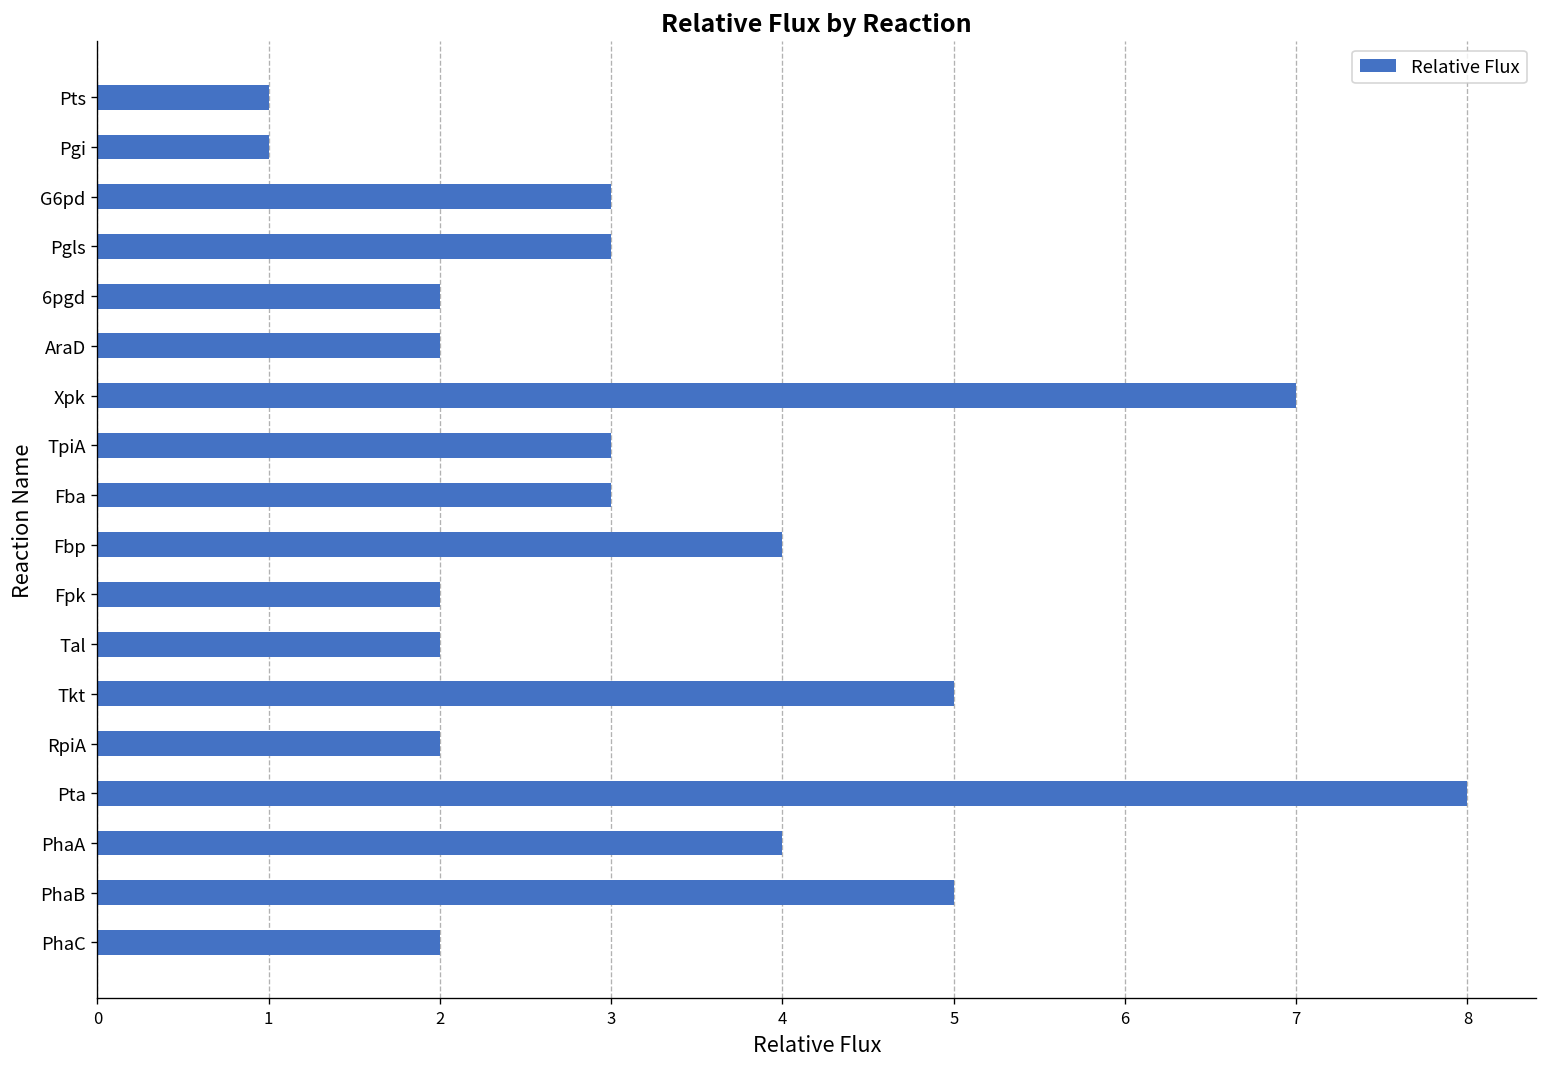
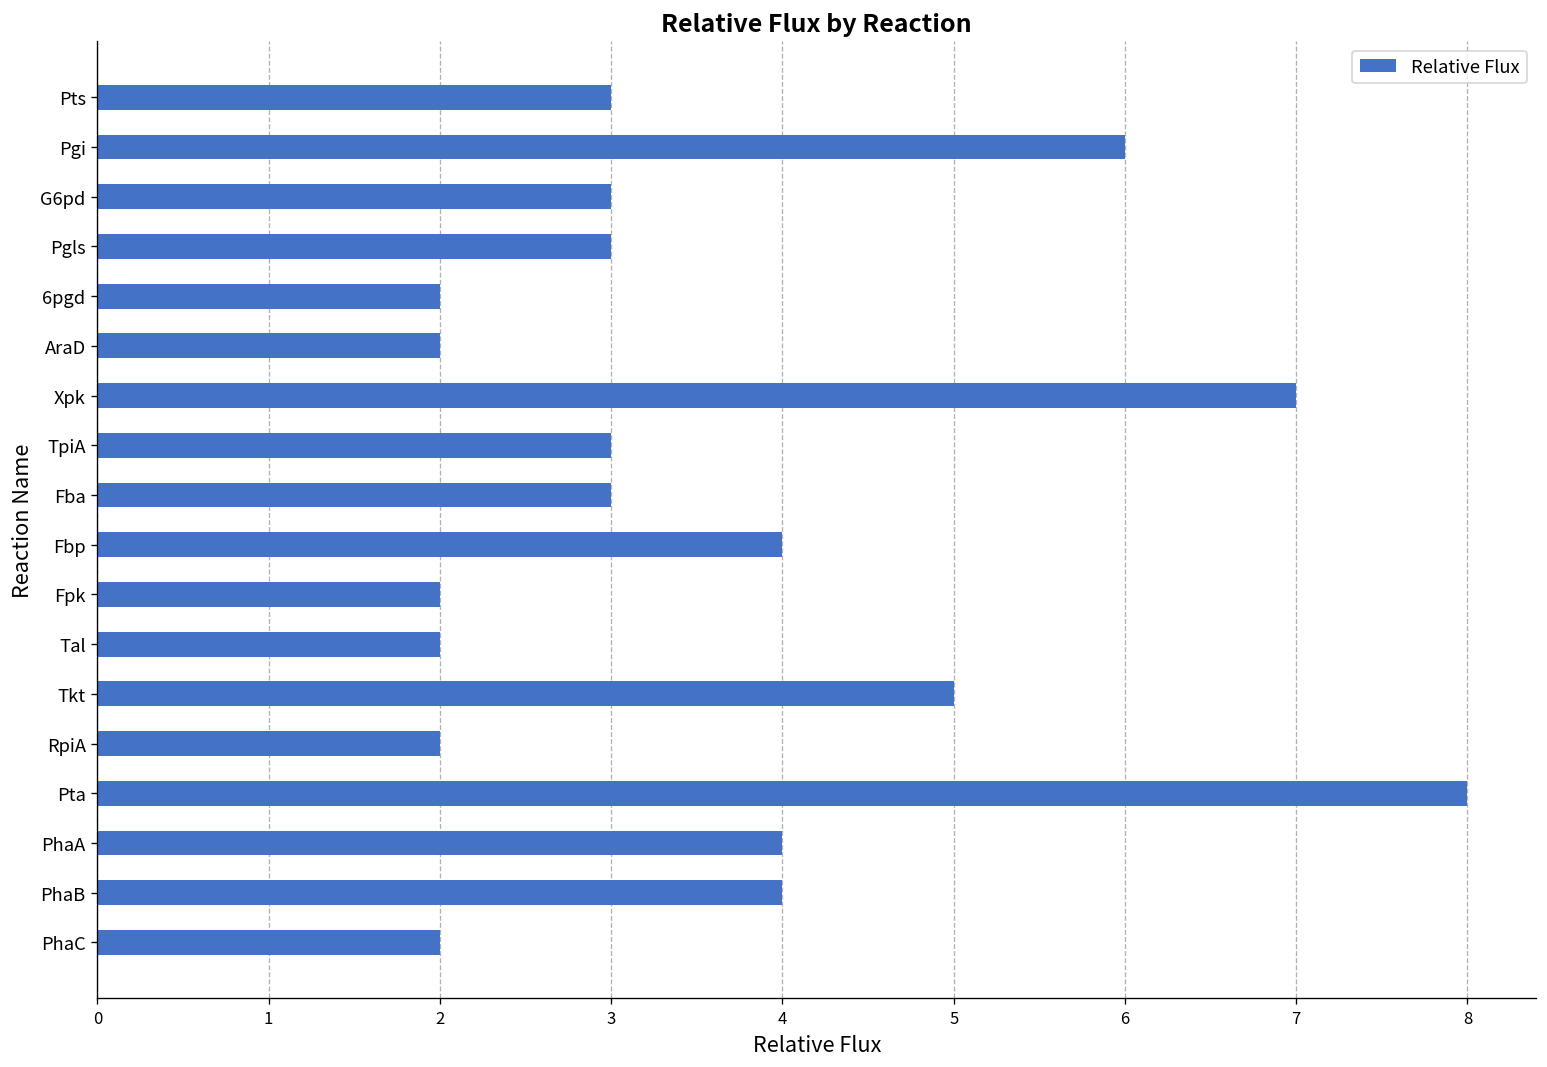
Pts: 1 -> 3
Pgi: 1 -> 6
PhaB: 5 -> 4
